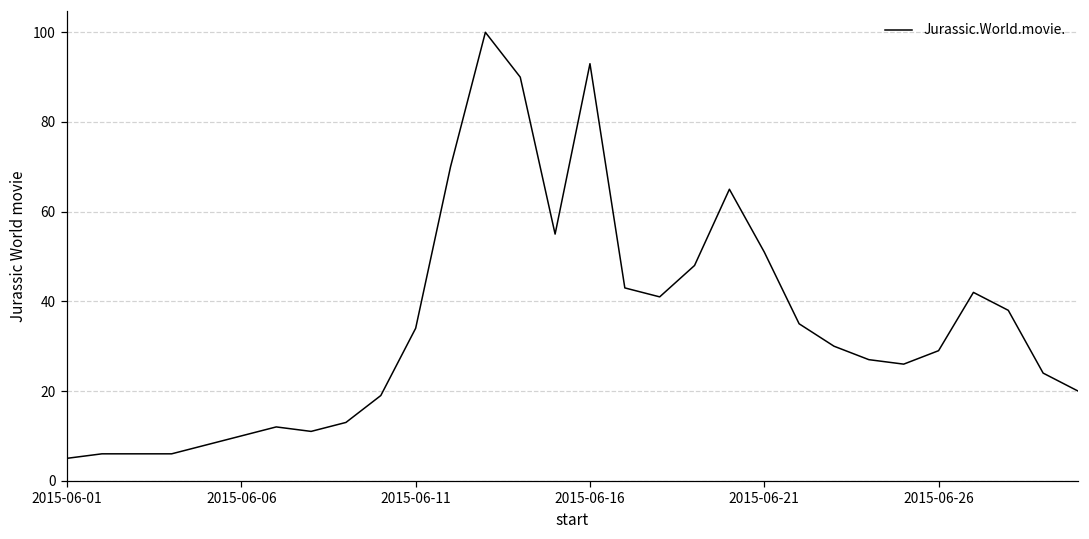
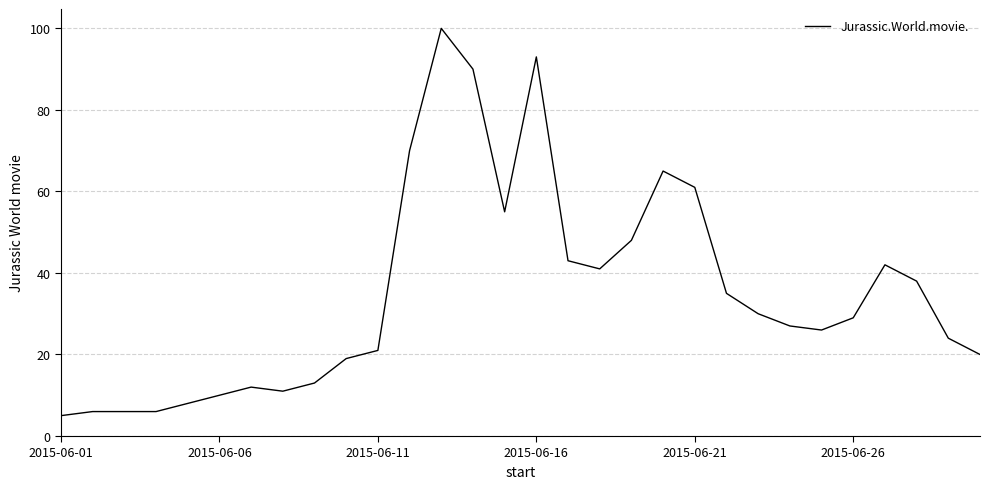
2015-06-11: 34 -> 21
2015-06-21: 51 -> 61
